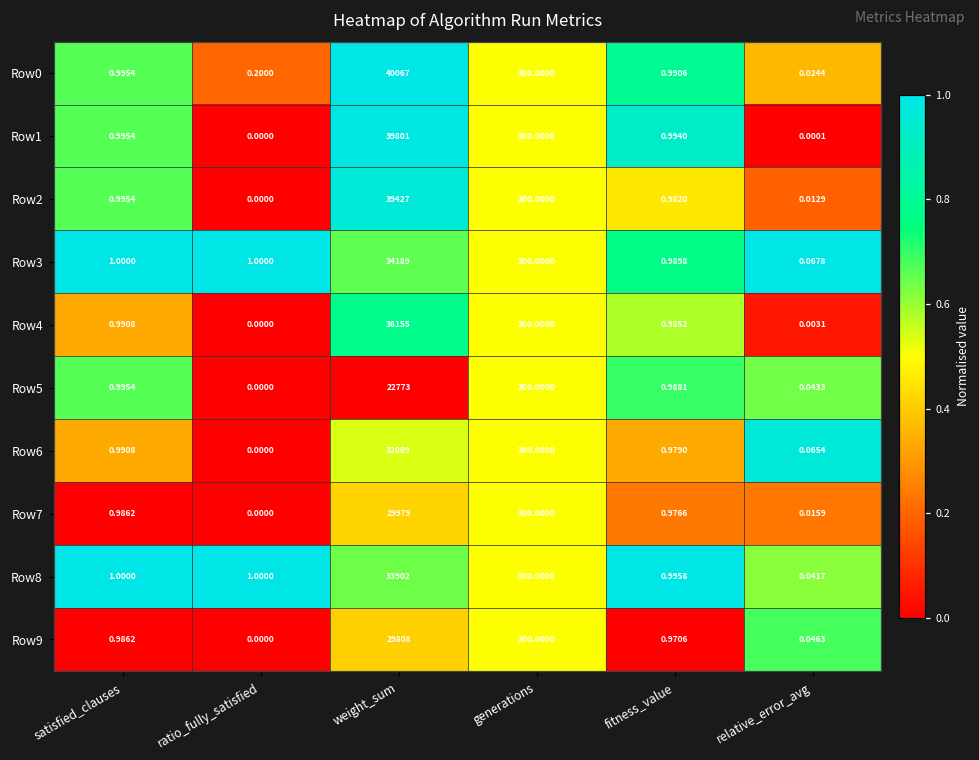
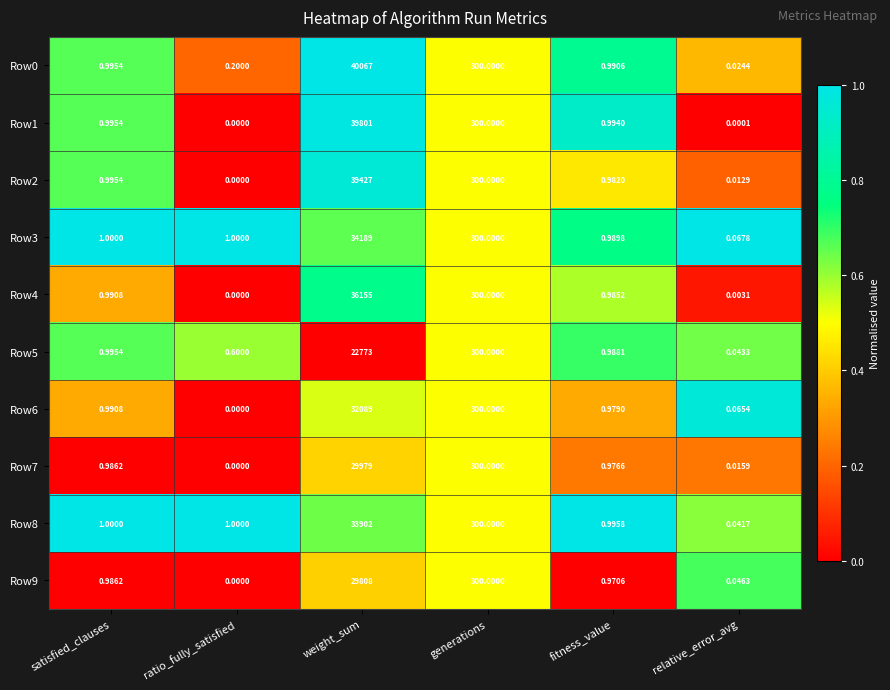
Row5, ratio_fully_satisfied: 0.0000 -> 0.6000
